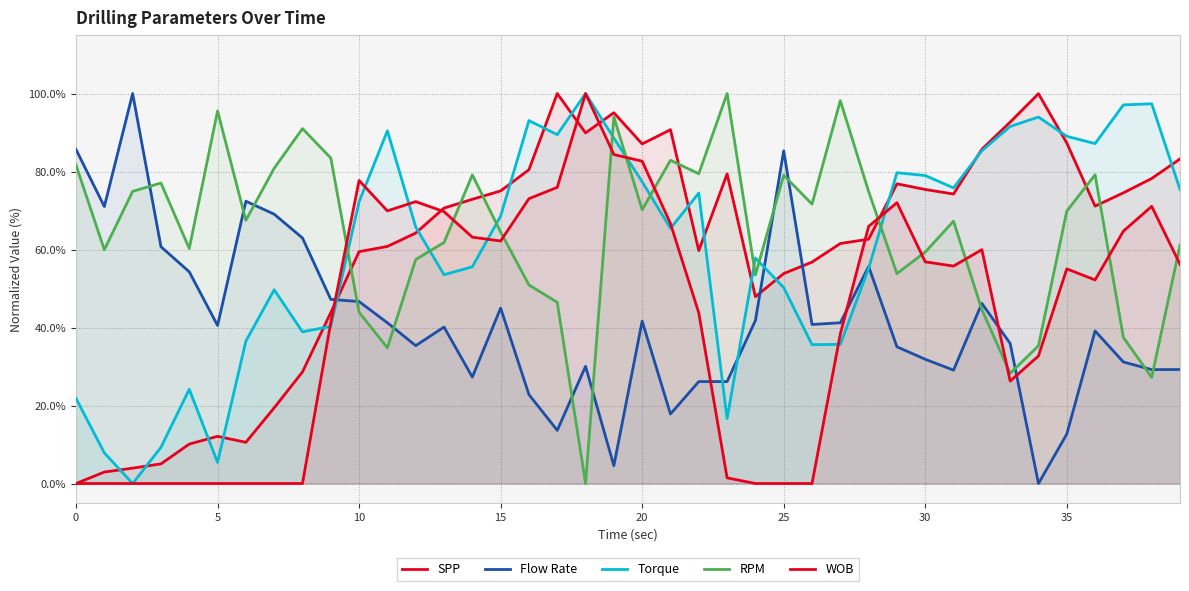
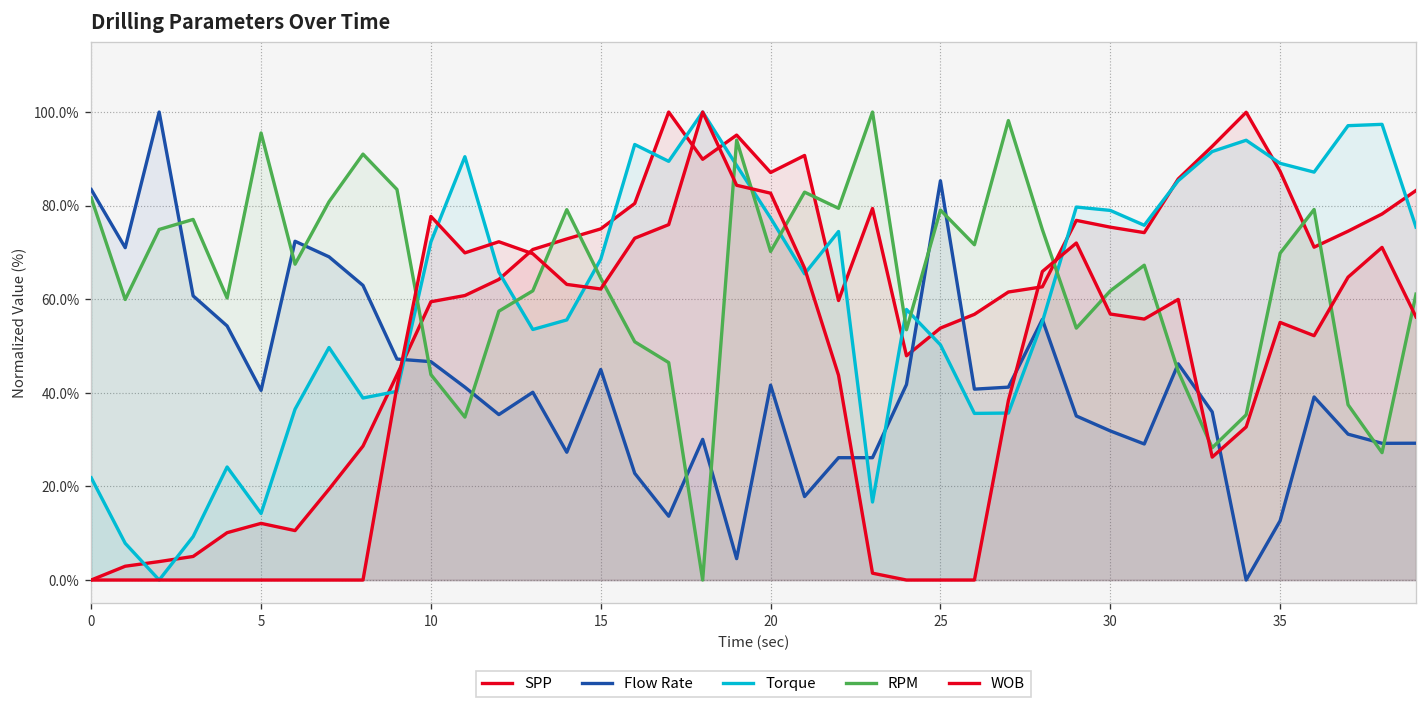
Flow Rate, 0: 86% -> 83%
Torque, 5: 5% -> 14%
RPM, 30: 59% -> 62%
